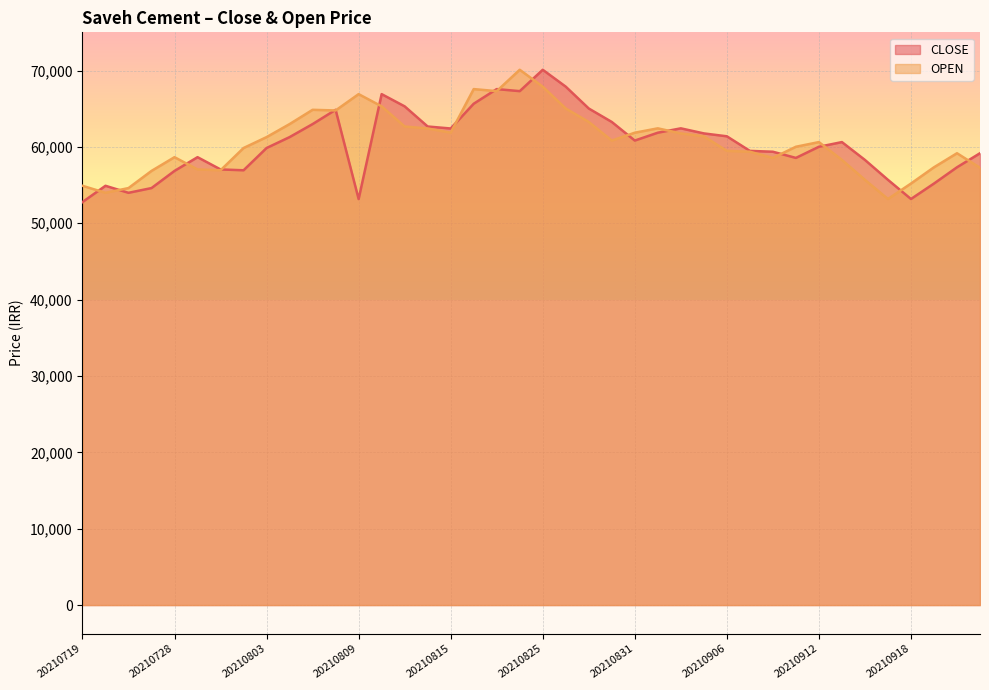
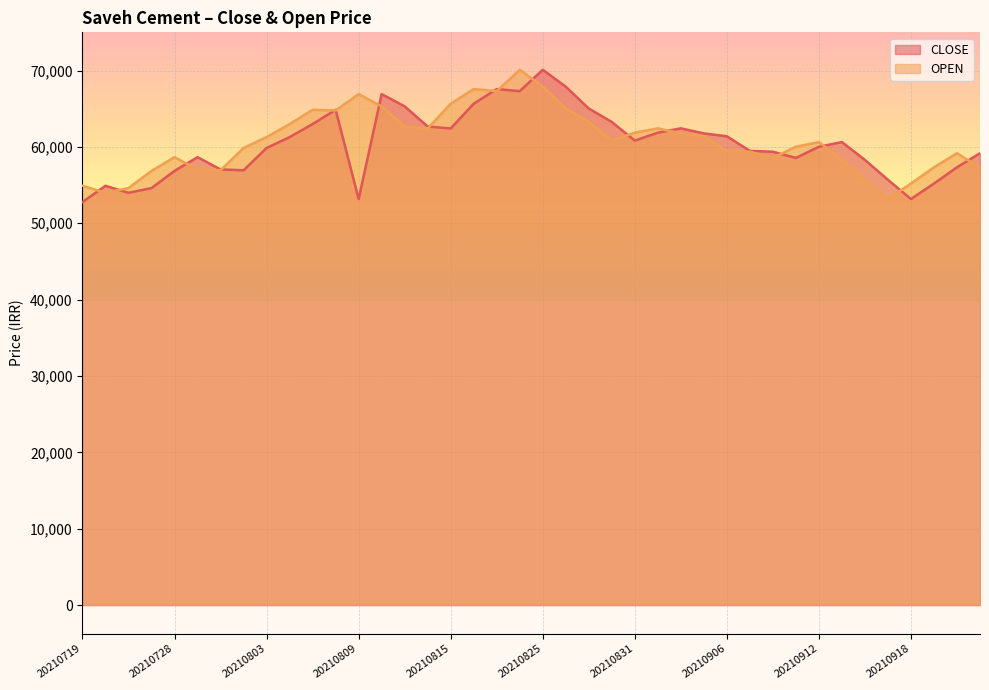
OPEN, 20210815: 62,000 -> 66,000
